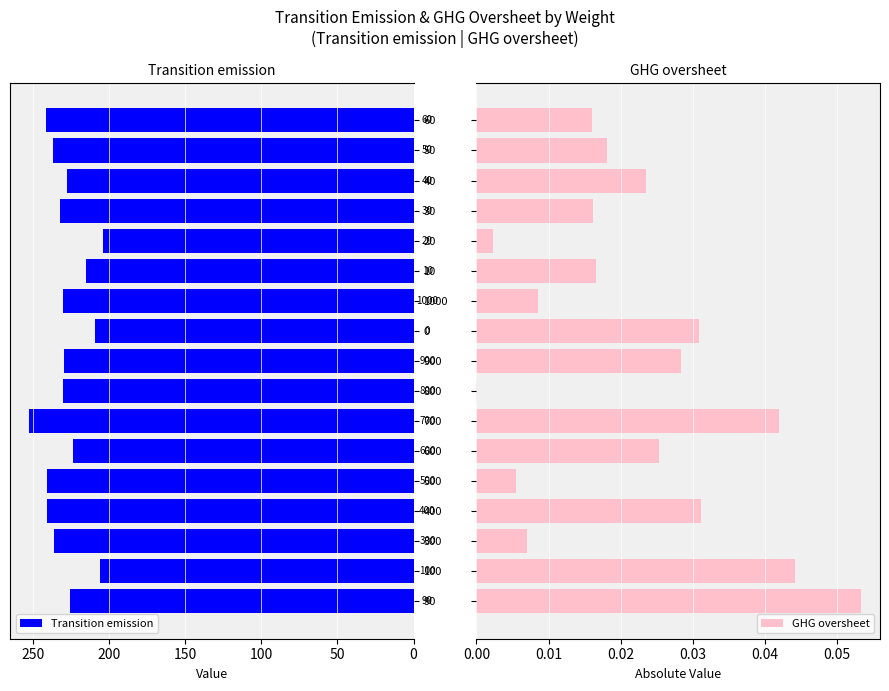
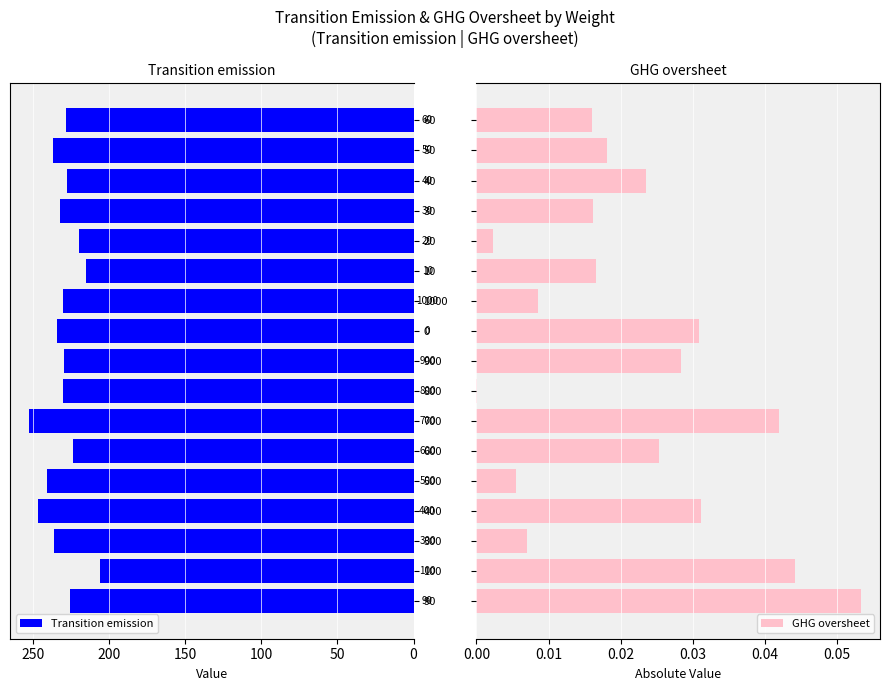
Transition emission, 60: 242 -> 228
Transition emission, 20: 204 -> 220
Transition emission, 0: 209 -> 234
Transition emission, 400: 241 -> 247
